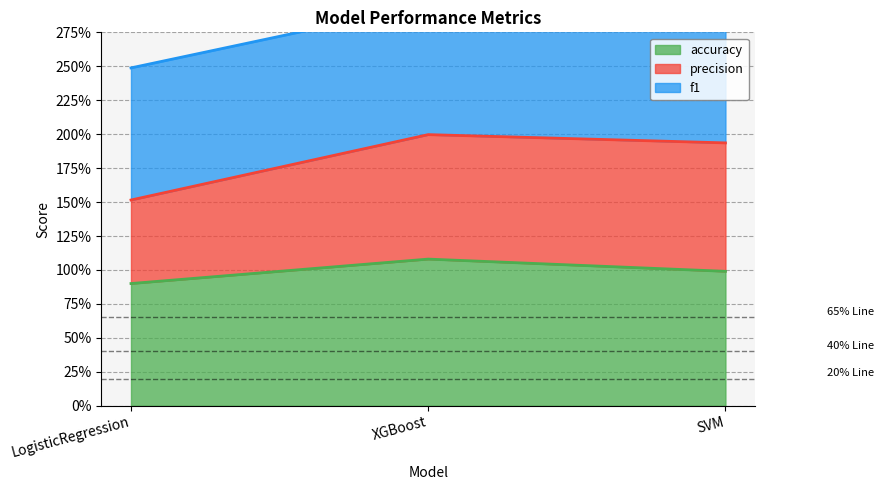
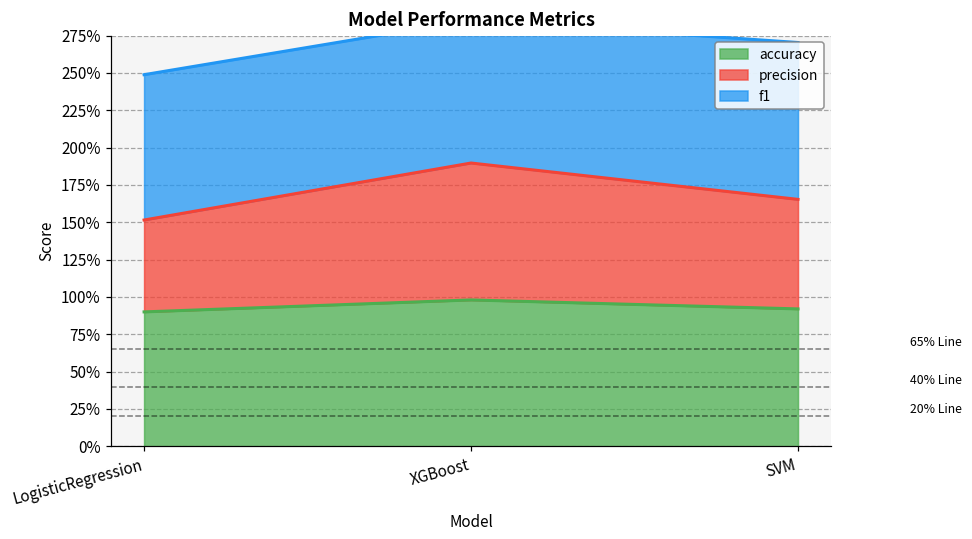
accuracy, XGBoost: 108% -> 98%
accuracy, SVM: 99% -> 92%
precision, SVM: 95% -> 73%
